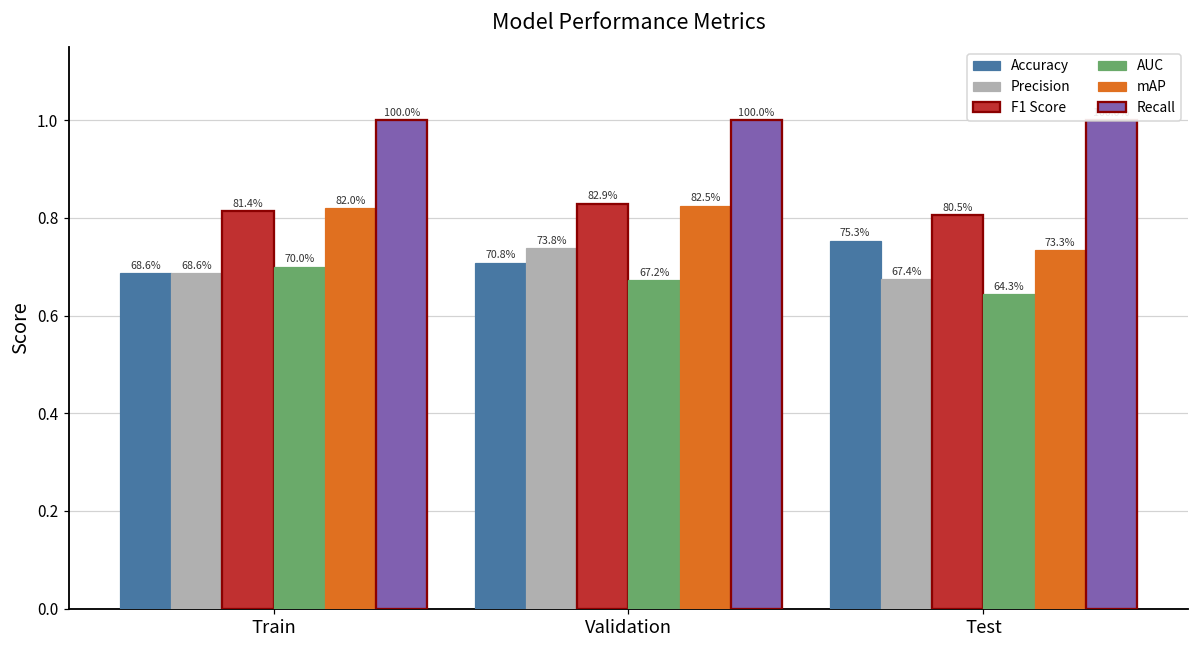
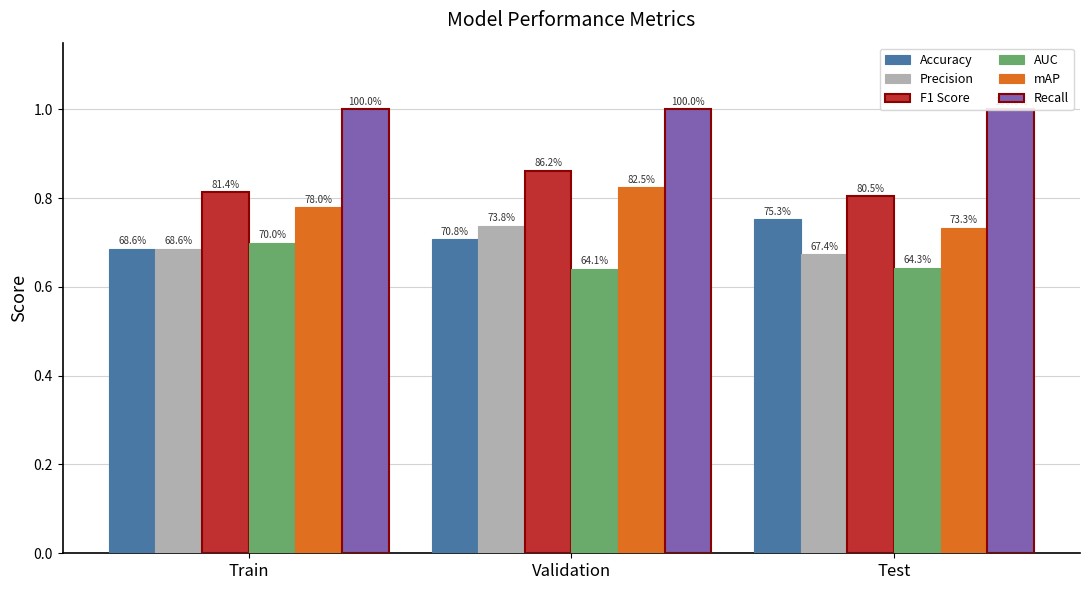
mAP, Train: 82.0% -> 78.0%
F1 Score, Validation: 82.9% -> 86.2%
AUC, Validation: 67.2% -> 64.1%
